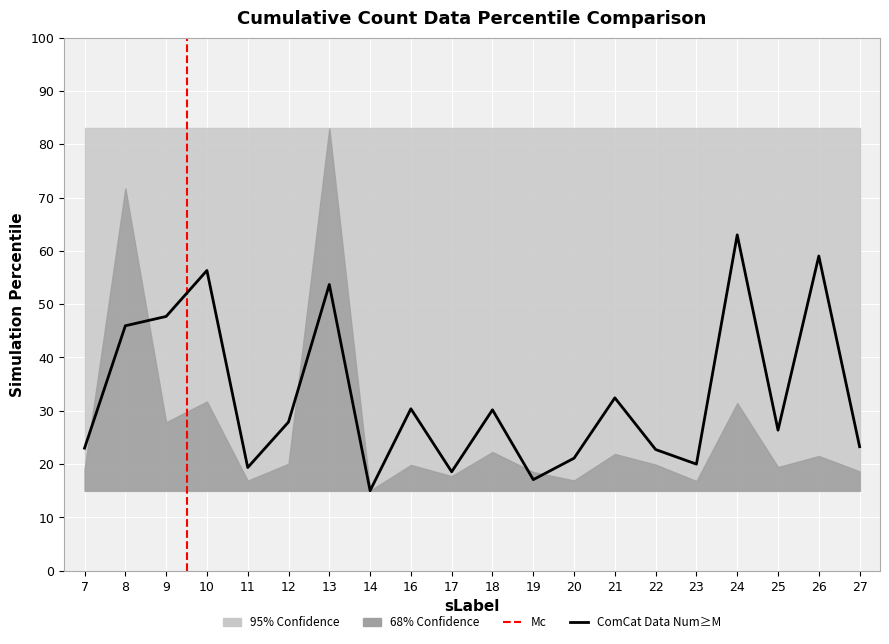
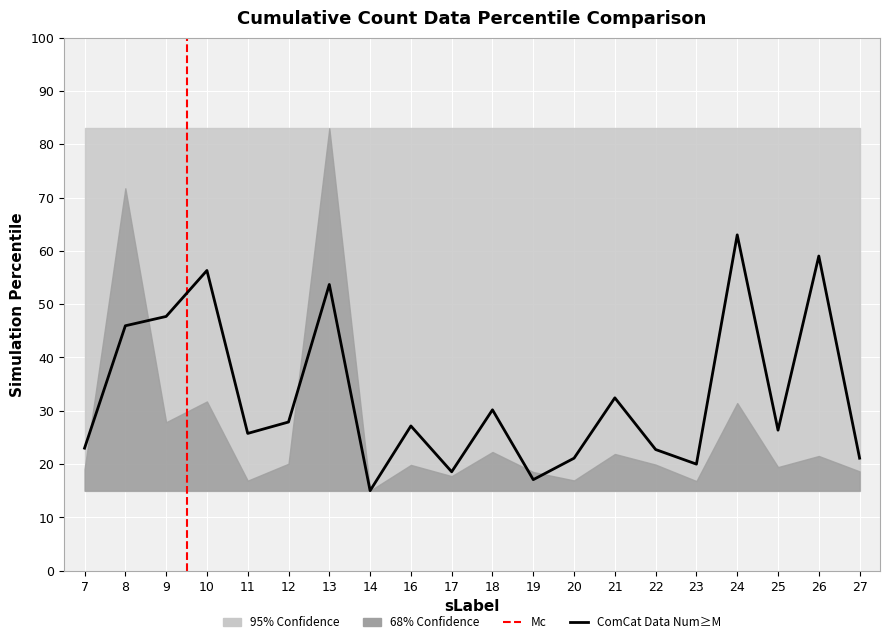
ComCat Data Num≥M, 11: 19 -> 26
ComCat Data Num≥M, 16: 30 -> 27
ComCat Data Num≥M, 27: 23 -> 21
